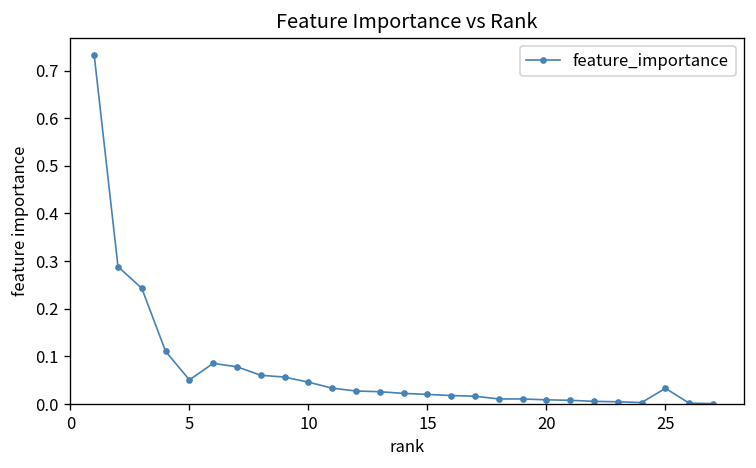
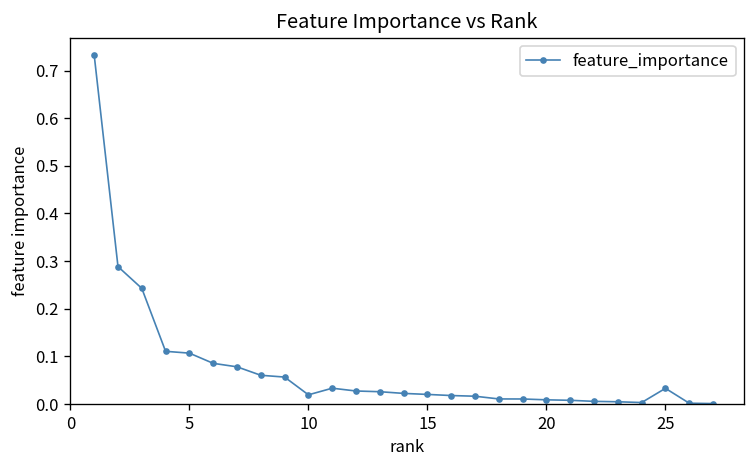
5: 0.05 -> 0.11
10: 0.05 -> 0.02
